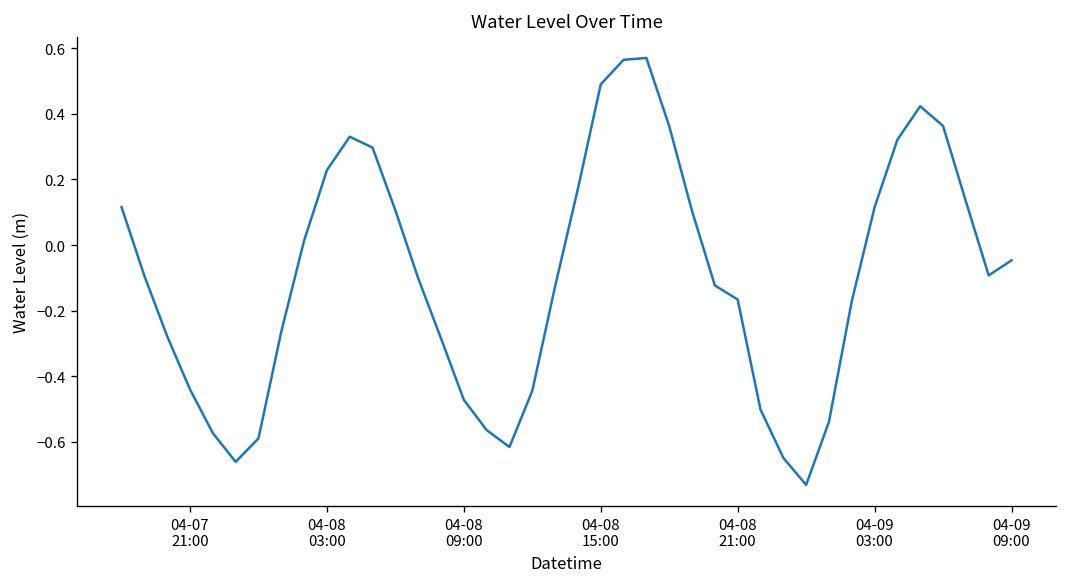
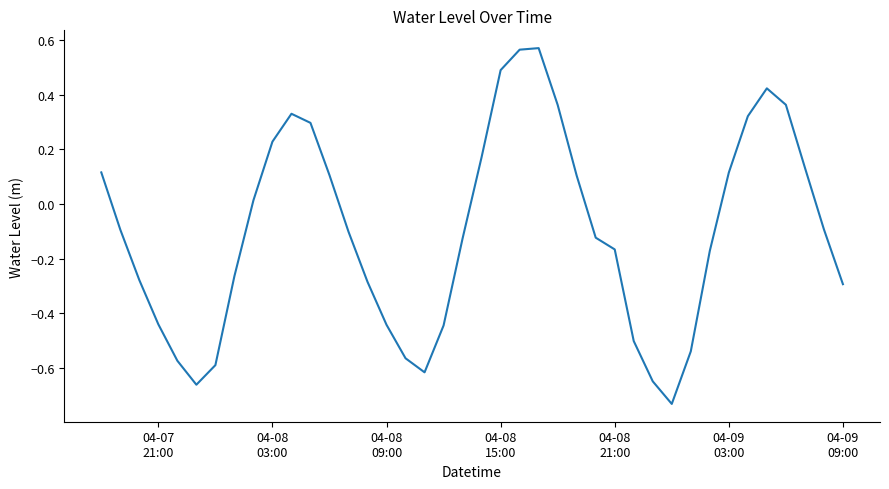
04-08 09:00: -0.47 -> -0.44
04-09 09:00: -0.05 -> -0.29
